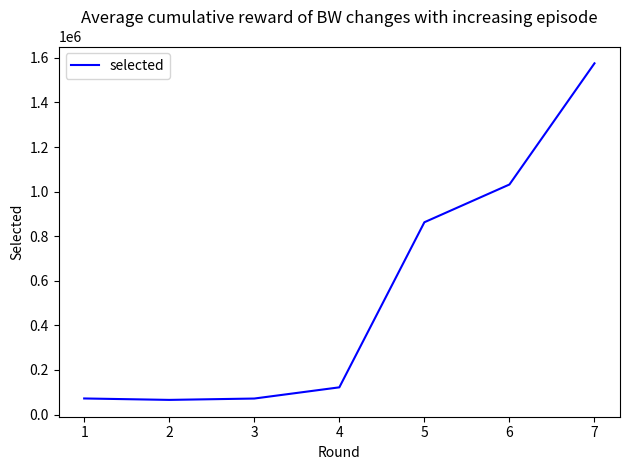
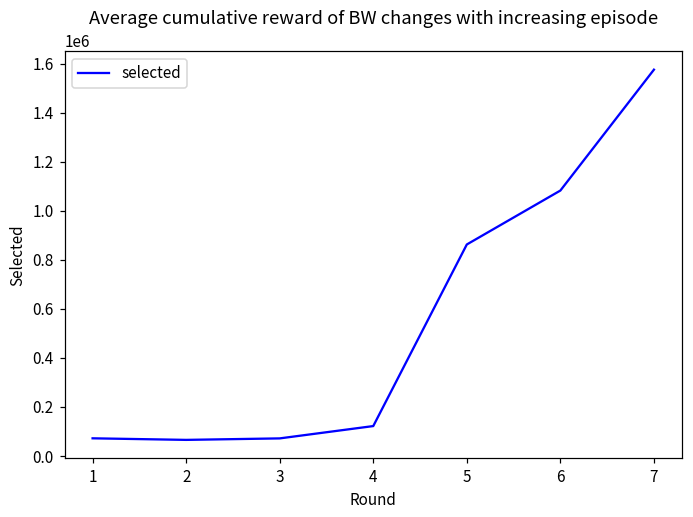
6: 1030000 -> 1080000
